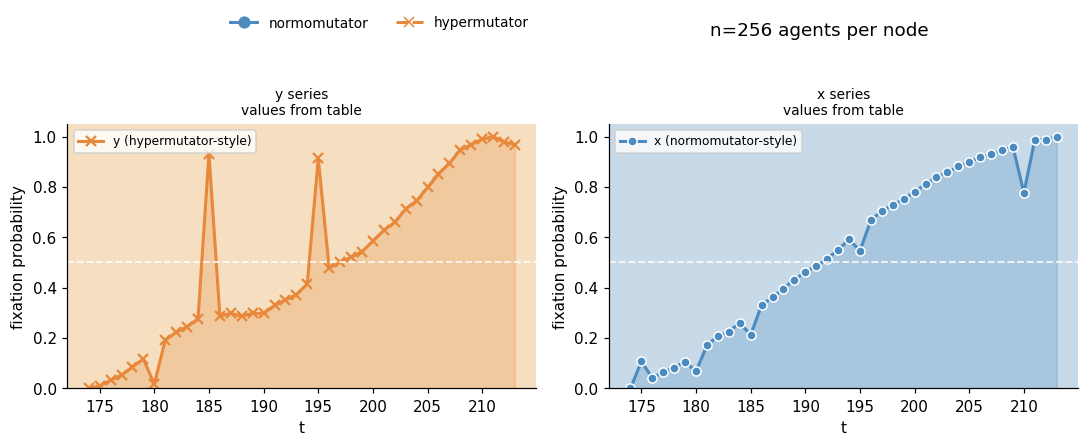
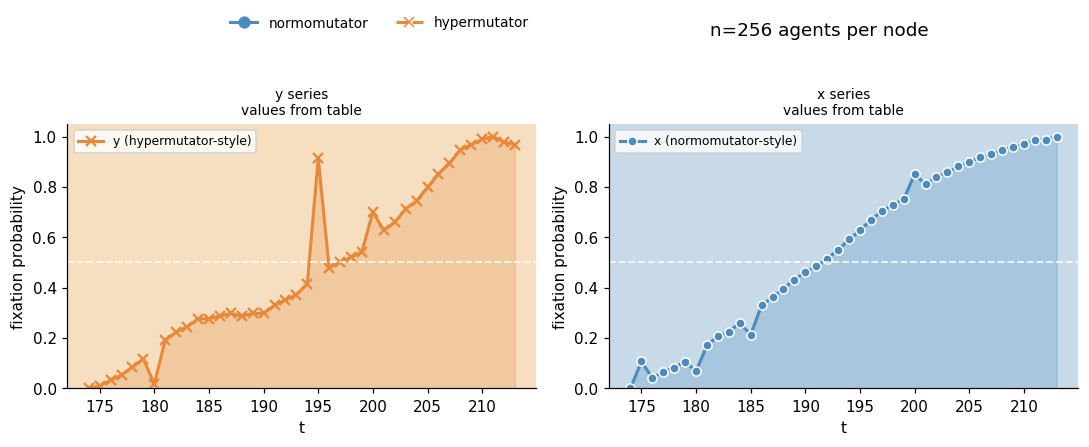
y series values from table, 185: 0.93 -> 0.28
y series values from table, 200: 0.59 -> 0.70
x series values from table, 195: 0.55 -> 0.63
x series values from table, 200: 0.78 -> 0.85
x series values from table, 210: 0.78 -> 0.97
